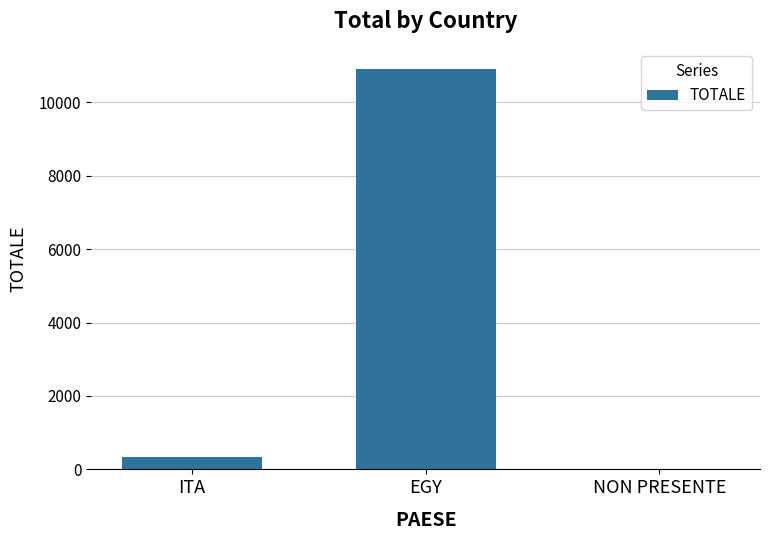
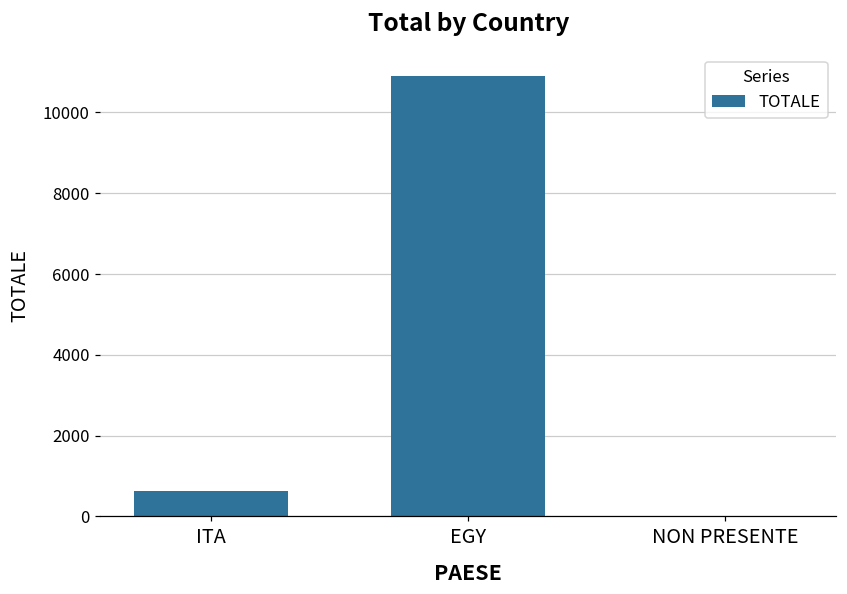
ITA: 300 -> 600
